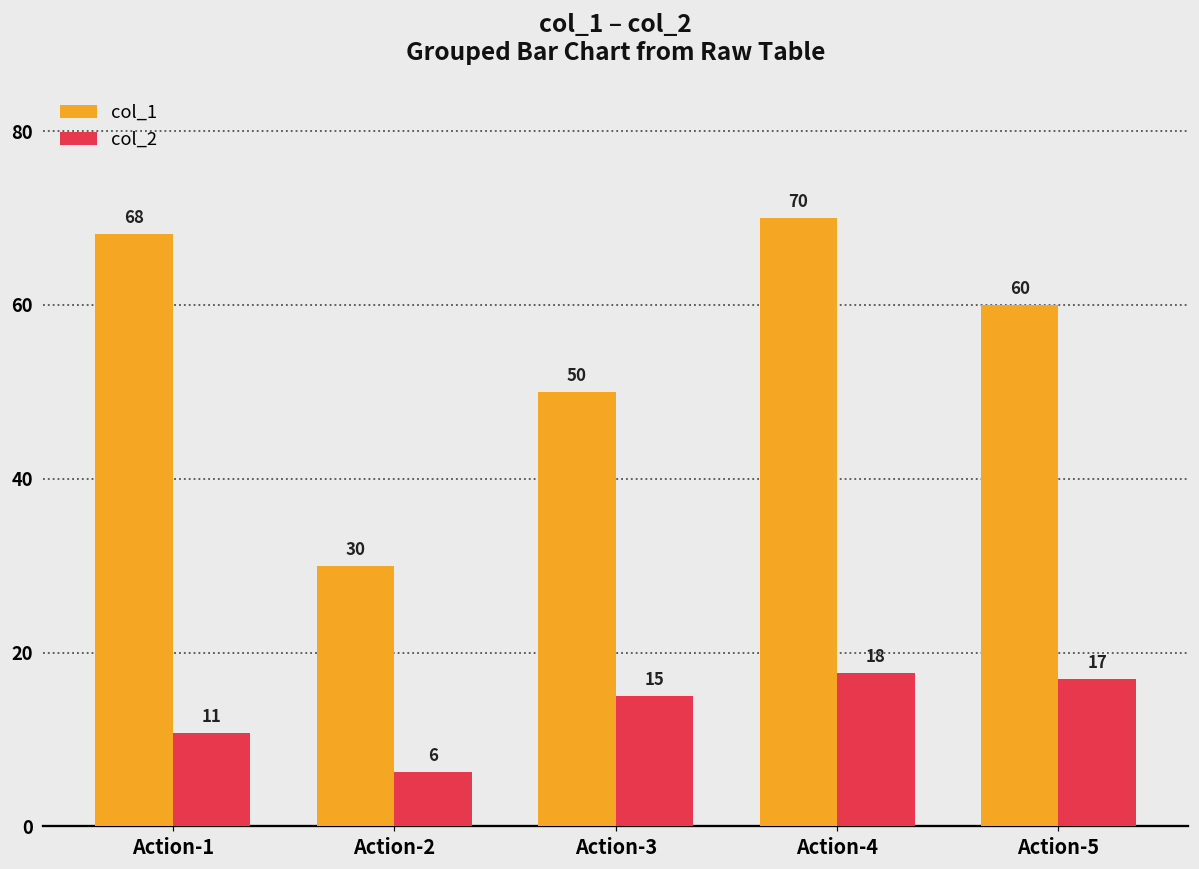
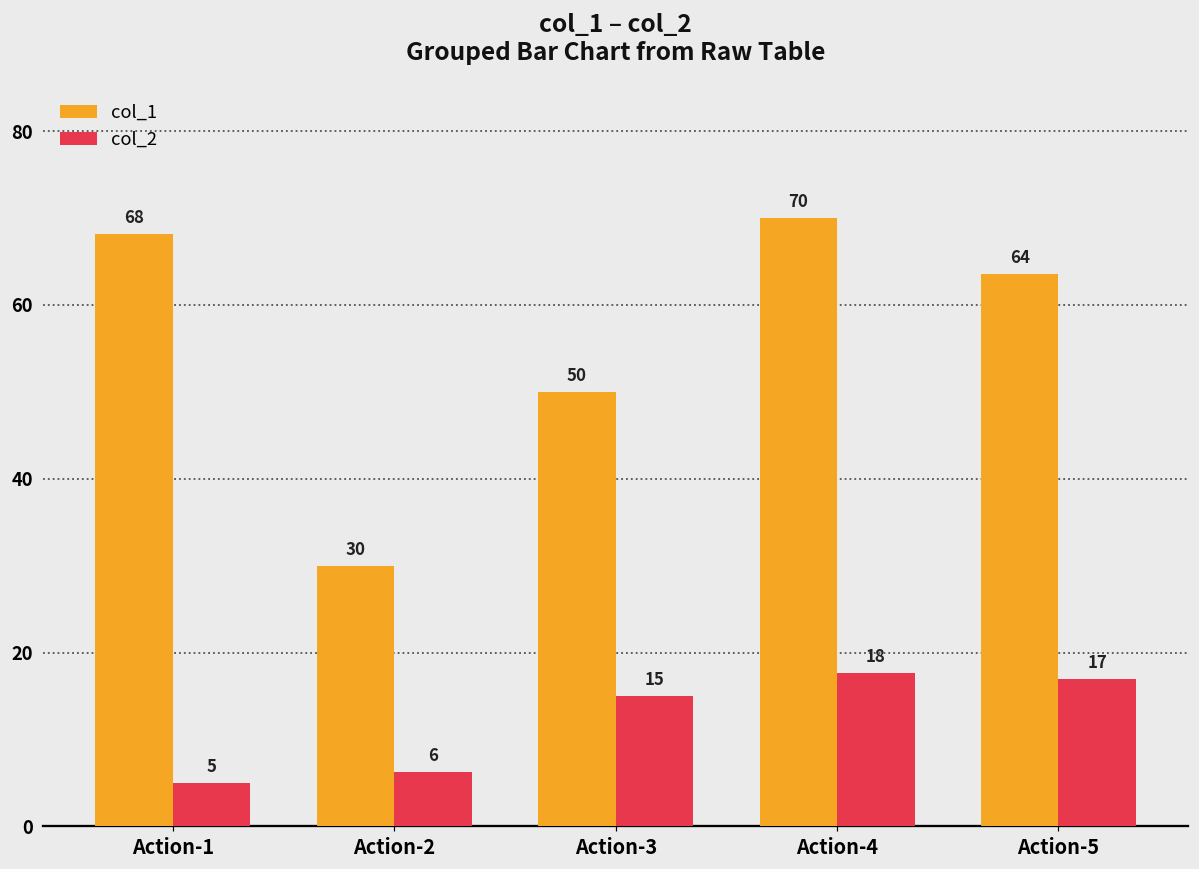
col_2, Action-1: 11 -> 5
col_1, Action-5: 60 -> 64
